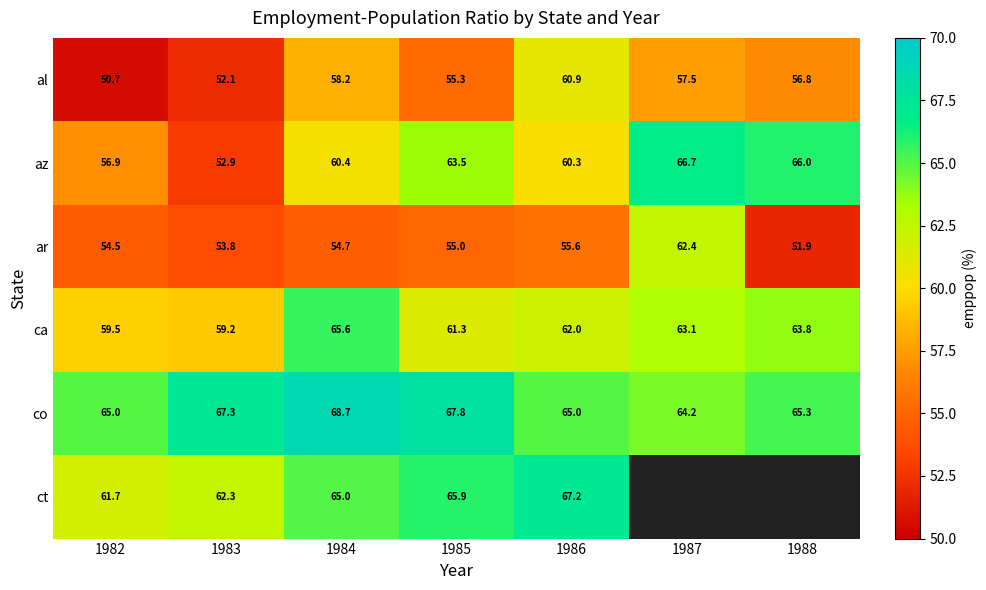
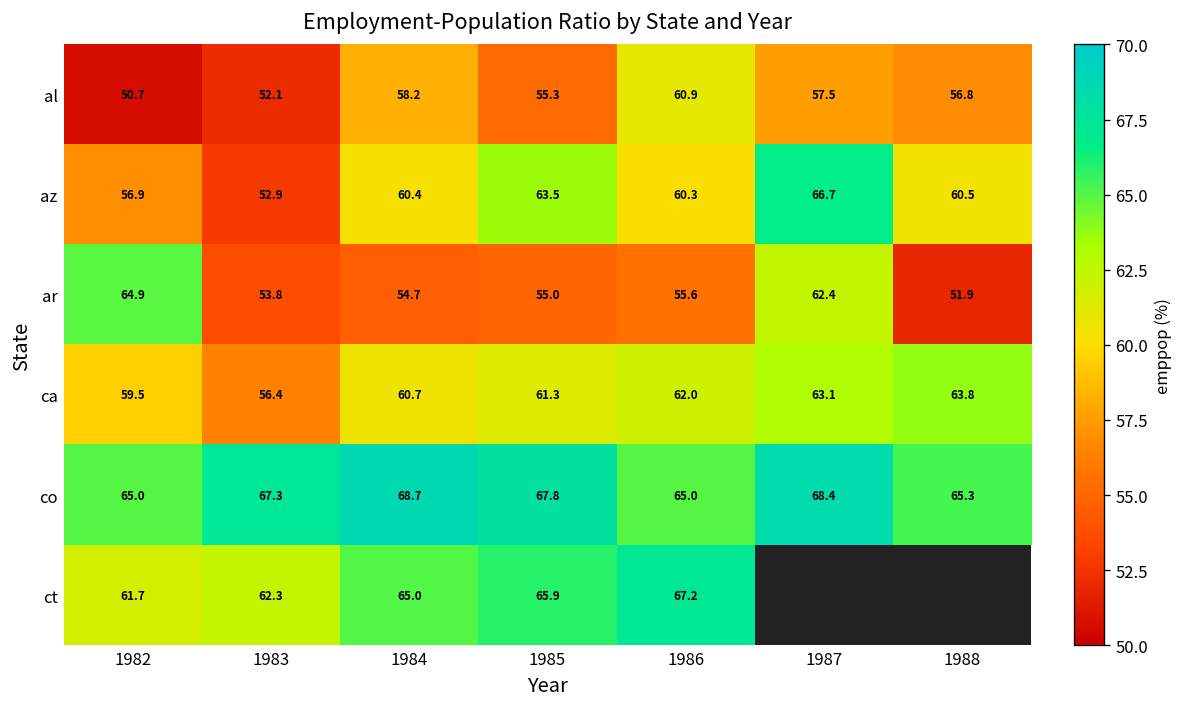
az, 1988: 66.0 -> 60.5
ar, 1982: 54.5 -> 64.9
ca, 1983: 59.2 -> 56.4
ca, 1984: 65.6 -> 60.7
co, 1987: 64.2 -> 68.4
